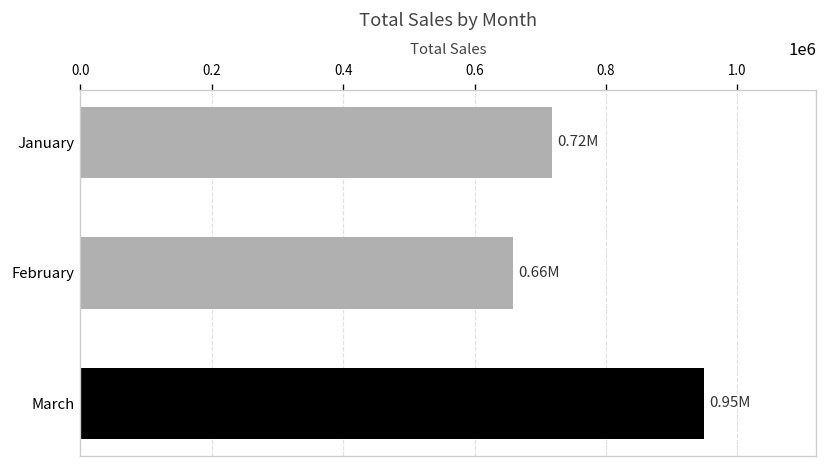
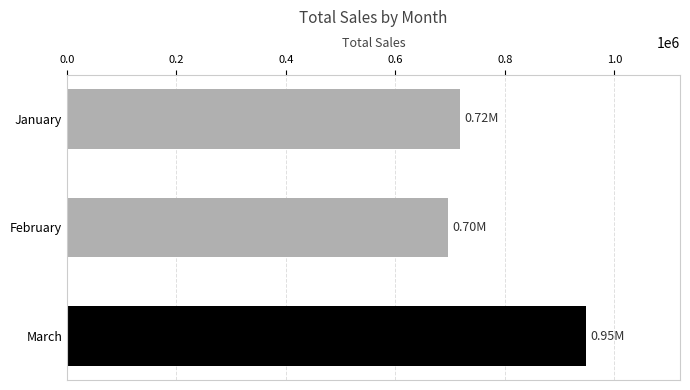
February: 0.66M -> 0.70M
